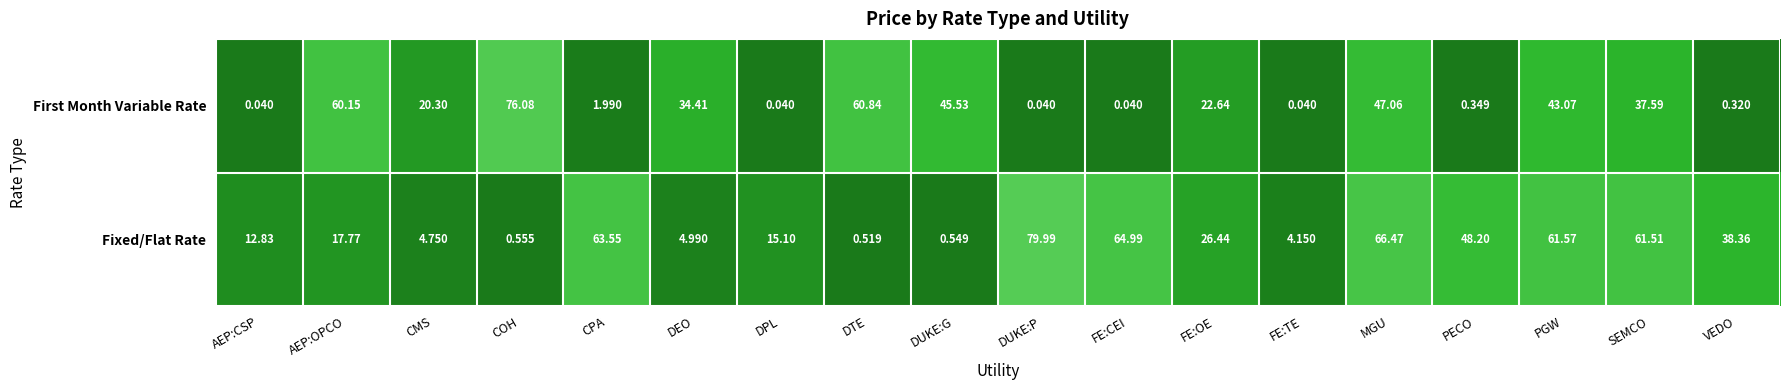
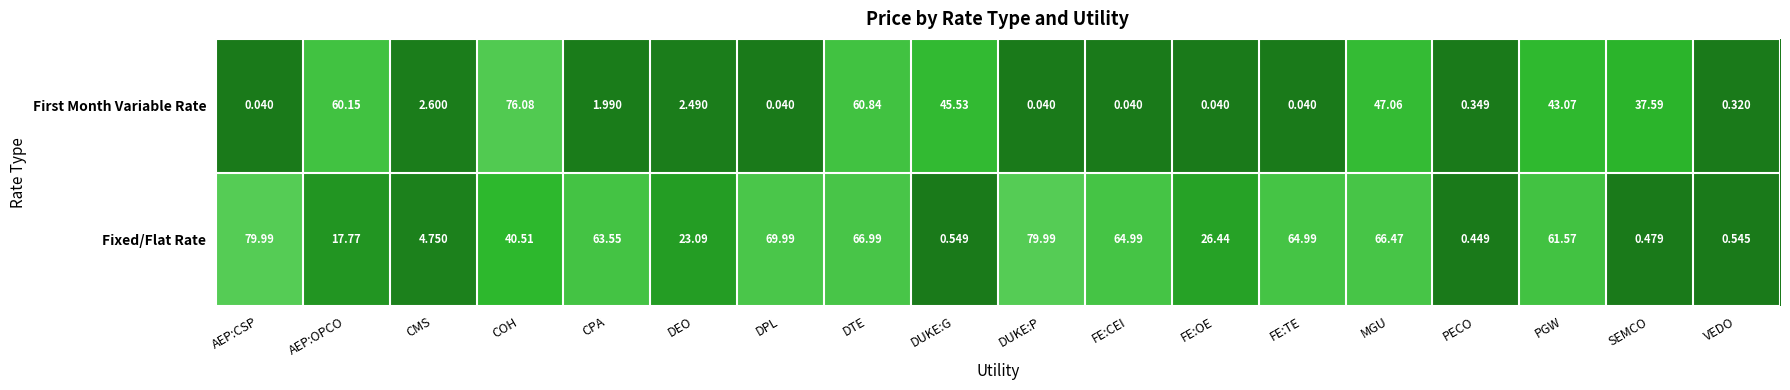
First Month Variable Rate, CMS: 20.30 -> 2.600
First Month Variable Rate, DEO: 34.41 -> 2.490
First Month Variable Rate, FE:OE: 22.64 -> 0.040
Fixed/Flat Rate, AEP:CSP: 12.83 -> 79.99
Fixed/Flat Rate, COH: 0.555 -> 40.51
Fixed/Flat Rate, DEO: 4.990 -> 23.09
Fixed/Flat Rate, DPL: 15.10 -> 69.99
Fixed/Flat Rate, DTE: 0.519 -> 66.99
Fixed/Flat Rate, FE:TE: 4.150 -> 64.99
Fixed/Flat Rate, PECO: 48.20 -> 0.449
Fixed/Flat Rate, SEMCO: 61.51 -> 0.479
Fixed/Flat Rate, VEDO: 38.36 -> 0.545
